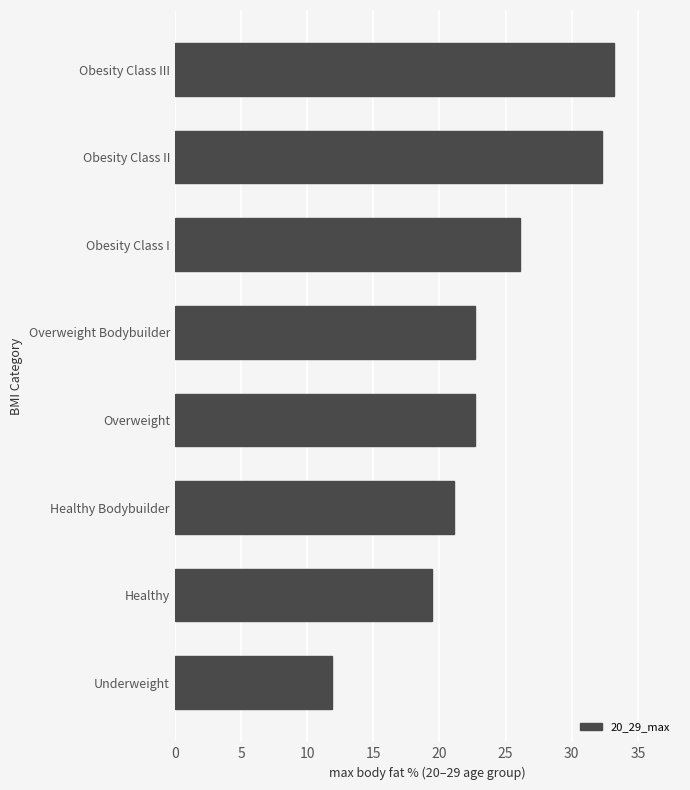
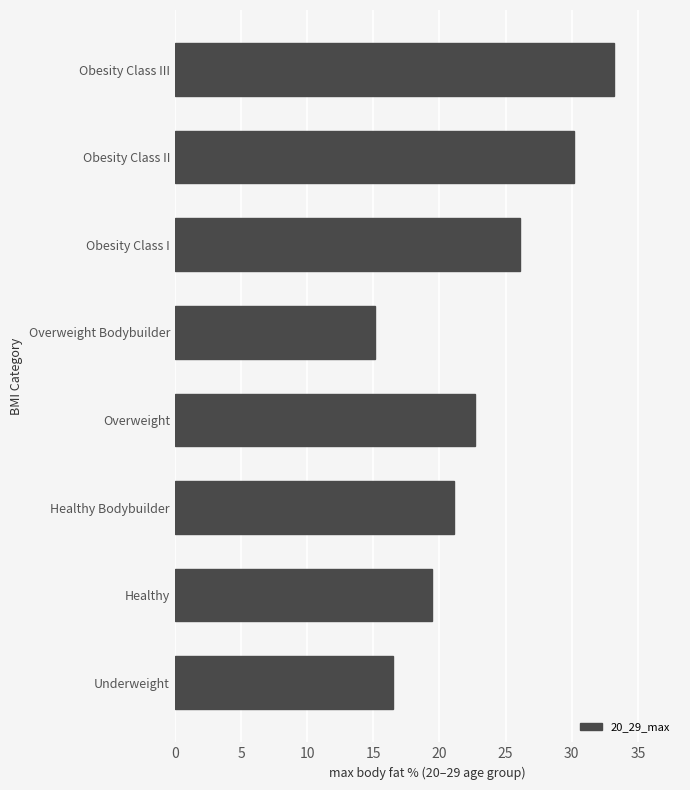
Obesity Class II: 32.3 -> 30.2
Overweight Bodybuilder: 22.7 -> 15.1
Underweight: 11.9 -> 16.5
